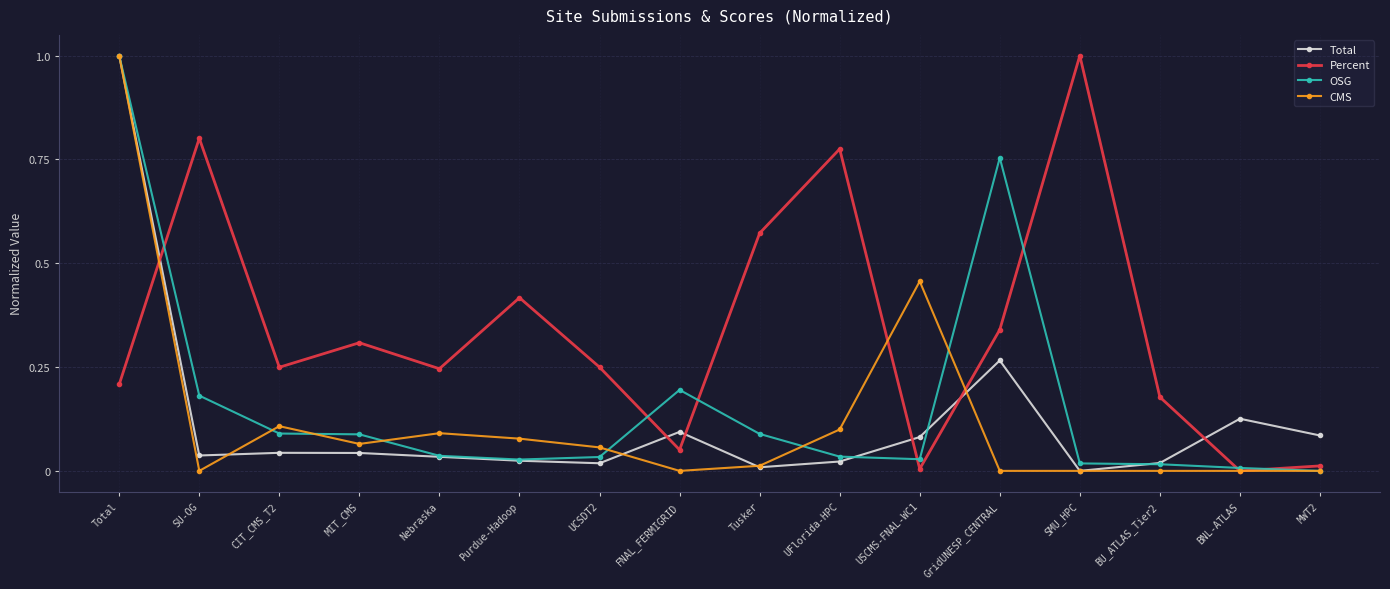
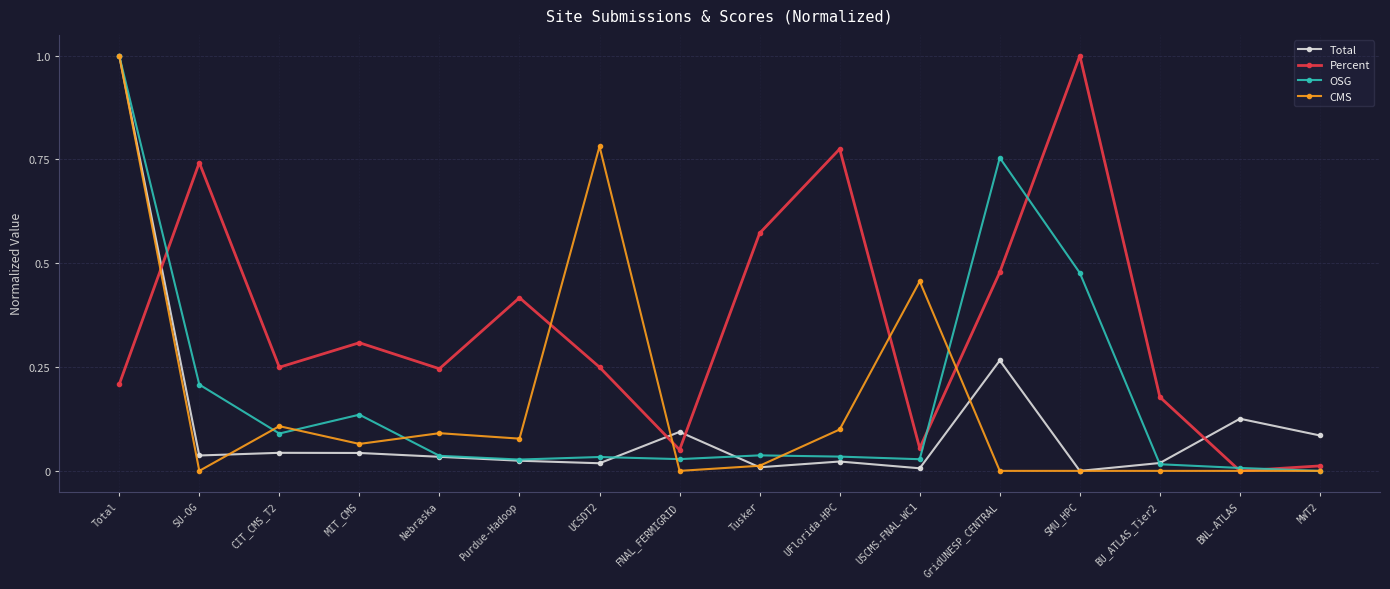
Percent, SU-OG: 0.80 -> 0.74
OSG, SU-OG: 0.18 -> 0.21
OSG, MIT_CMS: 0.09 -> 0.14
CMS, UCSDT2: 0.06 -> 0.78
OSG, FNAL_FERMIGRID: 0.20 -> 0.03
OSG, Tusker: 0.09 -> 0.04
Total, USCMS-FNAL-WC1: 0.08 -> 0.01
Percent, USCMS-FNAL-WC1: 0.00 -> 0.05
Percent, GridUNESP_CENTRAL: 0.34 -> 0.48
OSG, SMU_HPC: 0.02 -> 0.48
